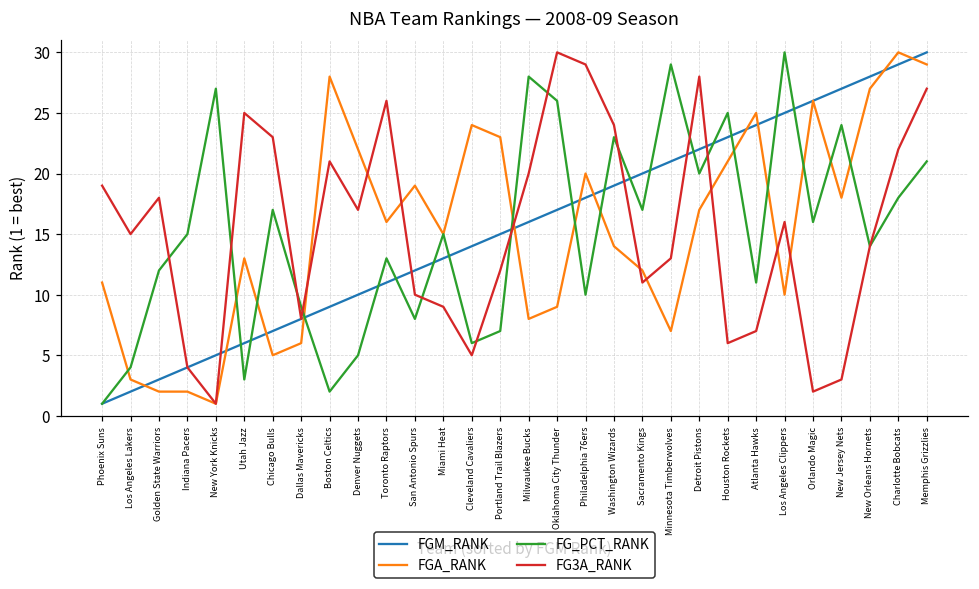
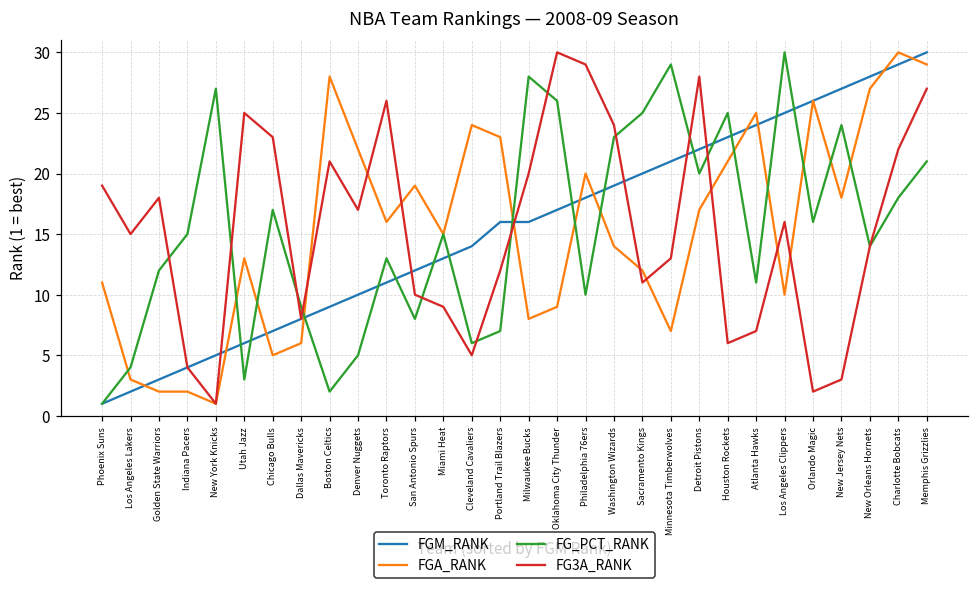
FGM_RANK, Portland Trail Blazers: 15 -> 16
FG_PCT_RANK, Sacramento Kings: 17 -> 25
